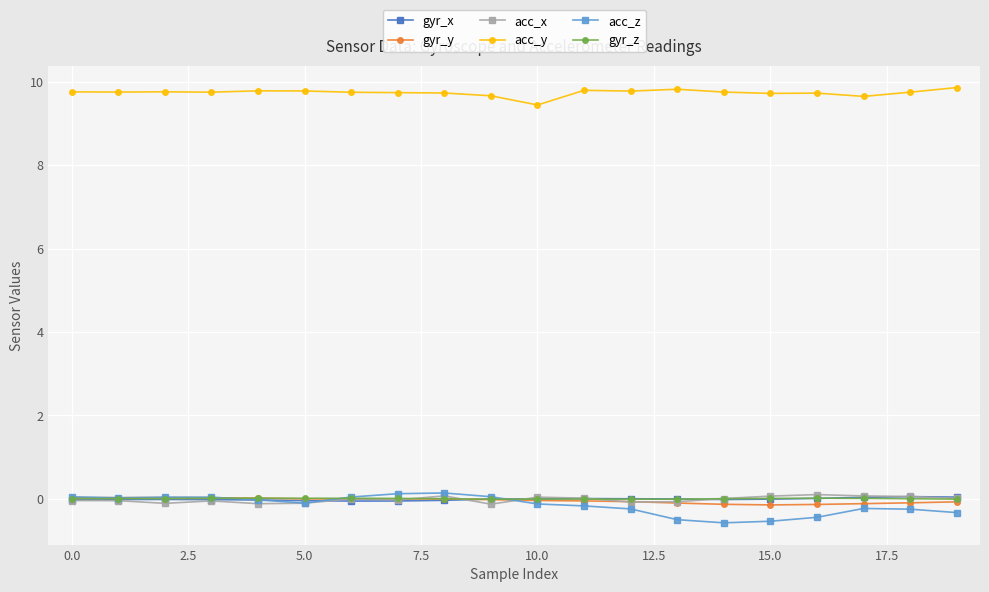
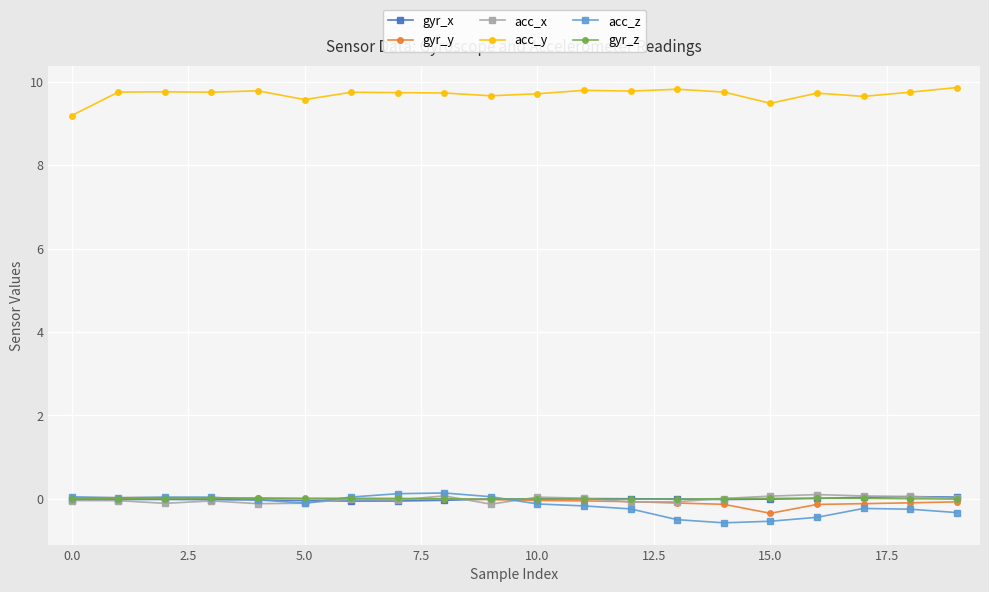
acc_y, 0.0: 9.8 -> 9.2
acc_y, 5.0: 9.8 -> 9.6
acc_y, 10.0: 9.4 -> 9.7
gyr_y, 15.0: -0.1 -> -0.3
acc_y, 15.0: 9.7 -> 9.5
